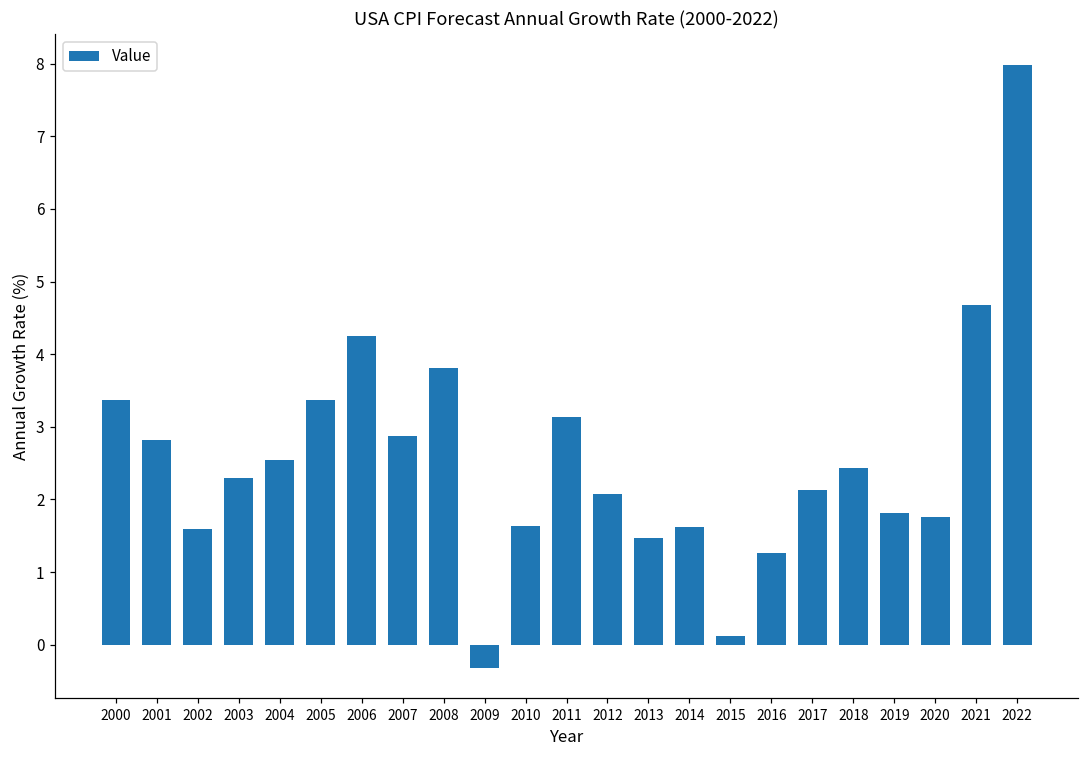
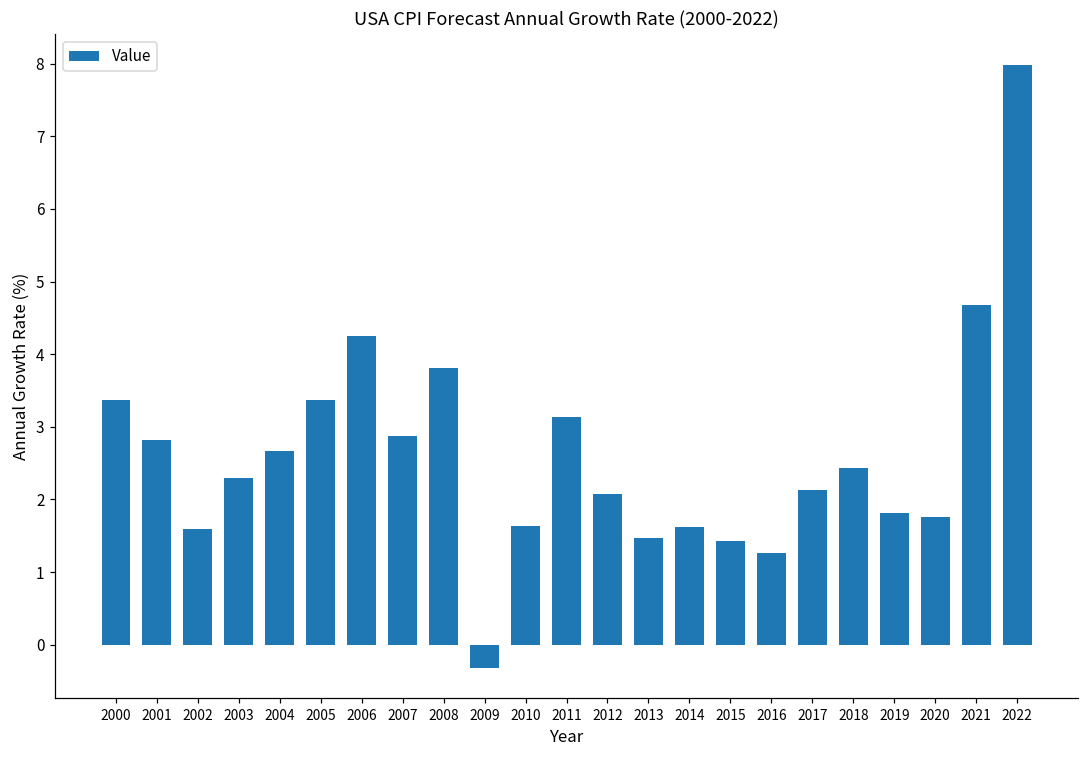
2004: 2.5 -> 2.7
2015: 0.1 -> 1.4
